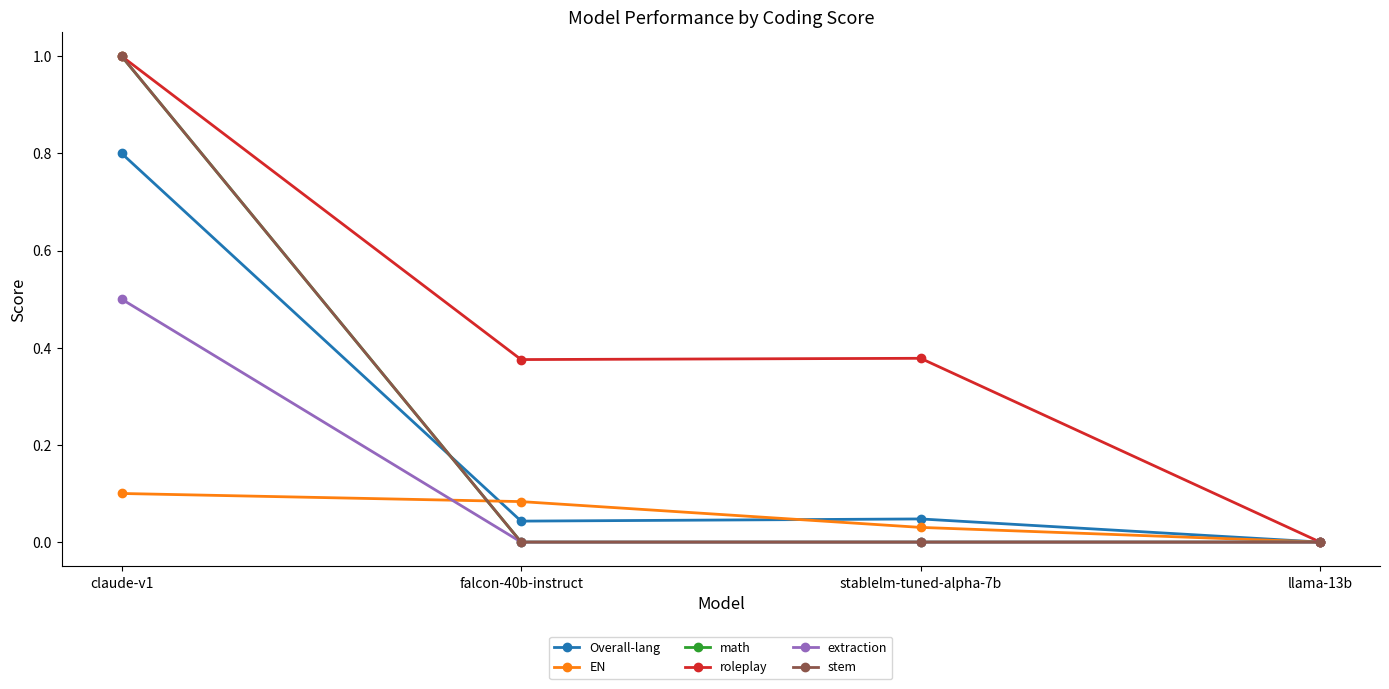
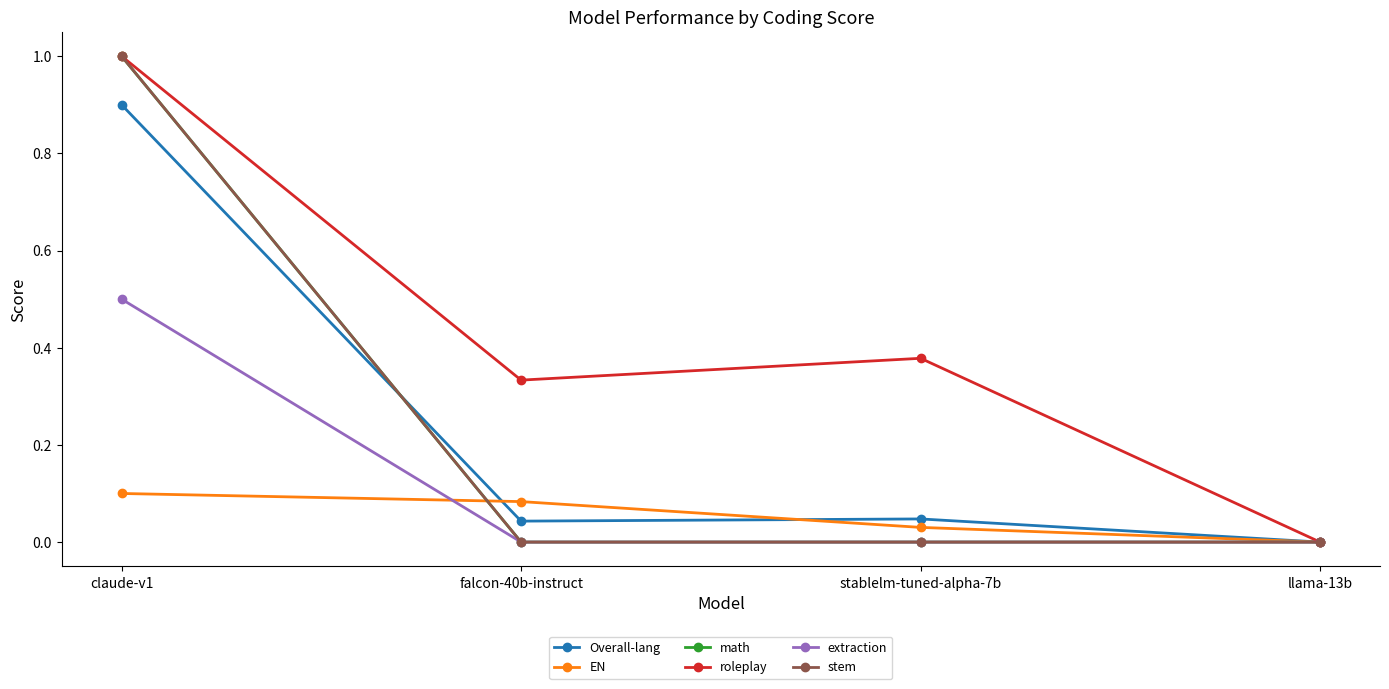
Overall-lang, claude-v1: 0.8 -> 0.9
roleplay, falcon-40b-instruct: 0.38 -> 0.33
